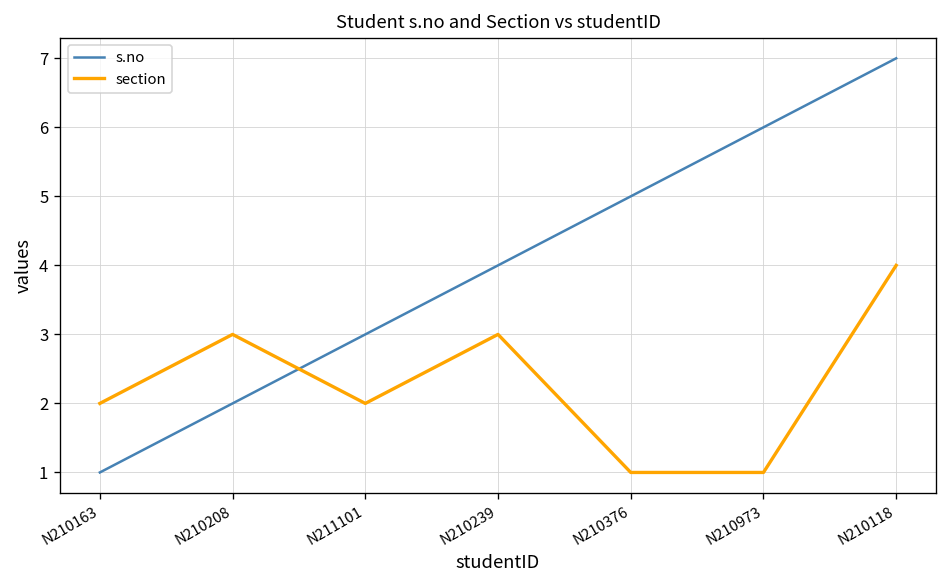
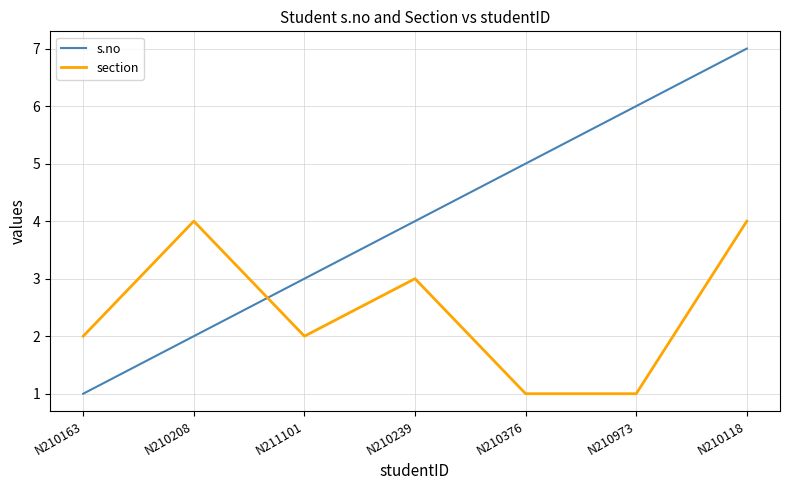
section, N210208: 3 -> 4
